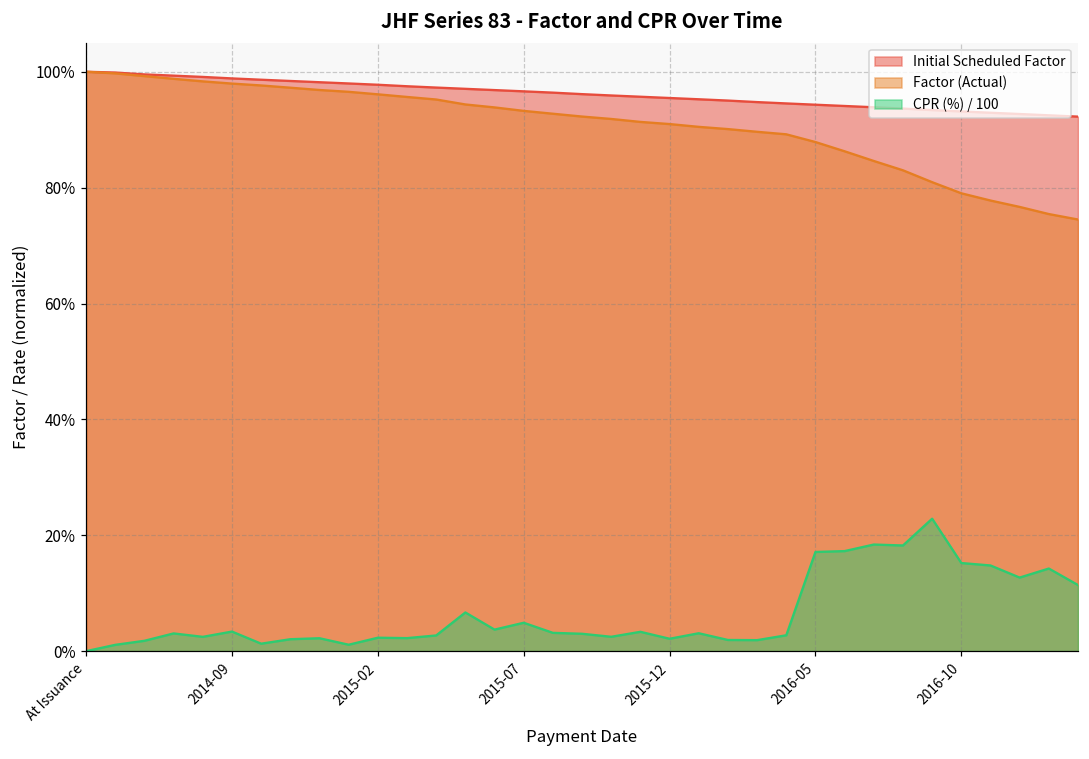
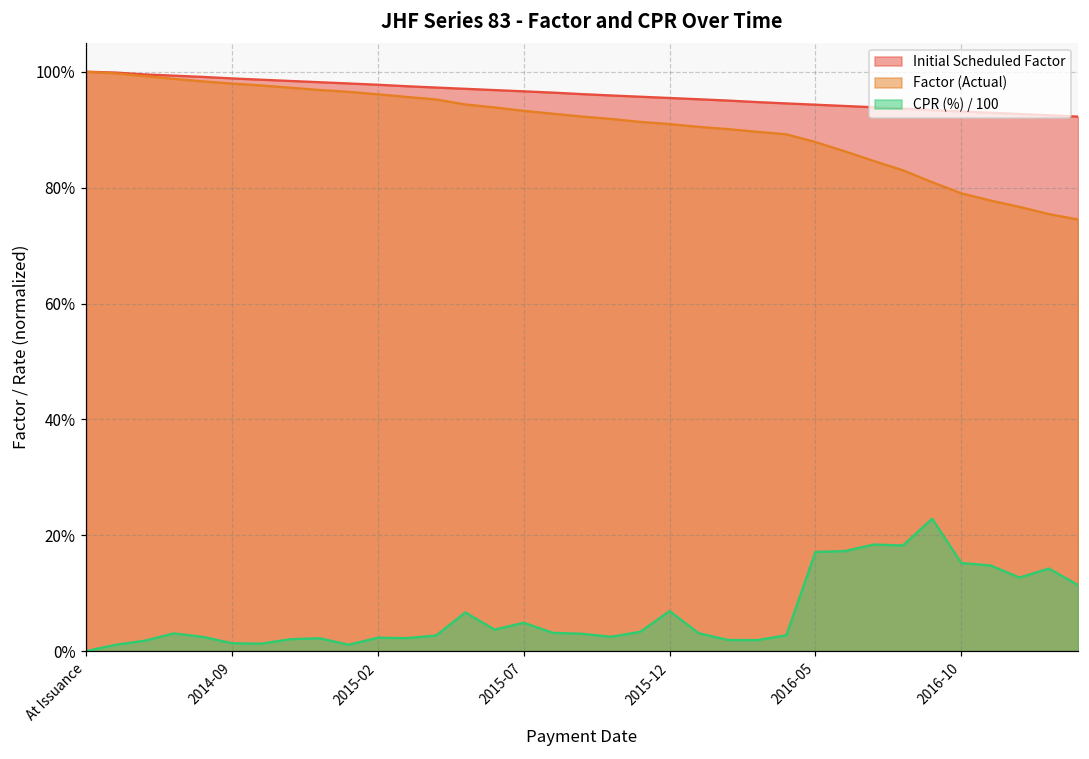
CPR (%) / 100, 2014-09: 3% -> 1%
CPR (%) / 100, 2015-12: 2% -> 7%
